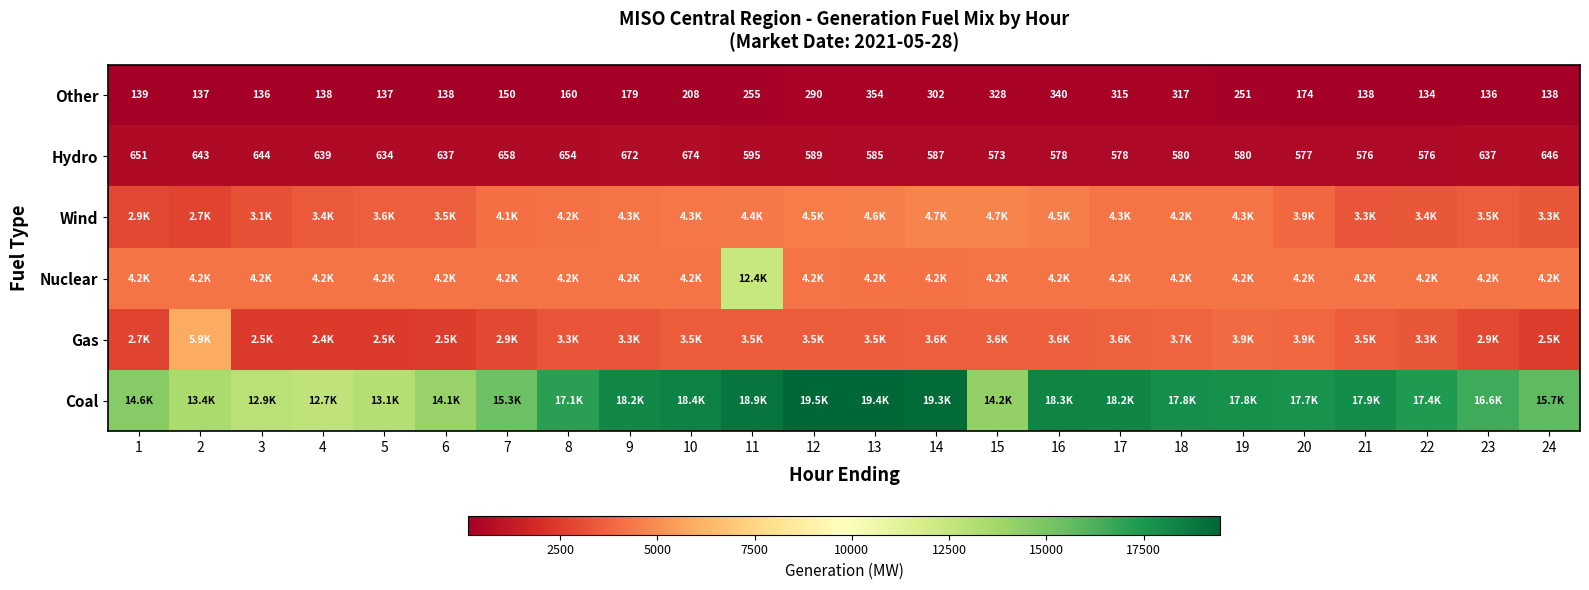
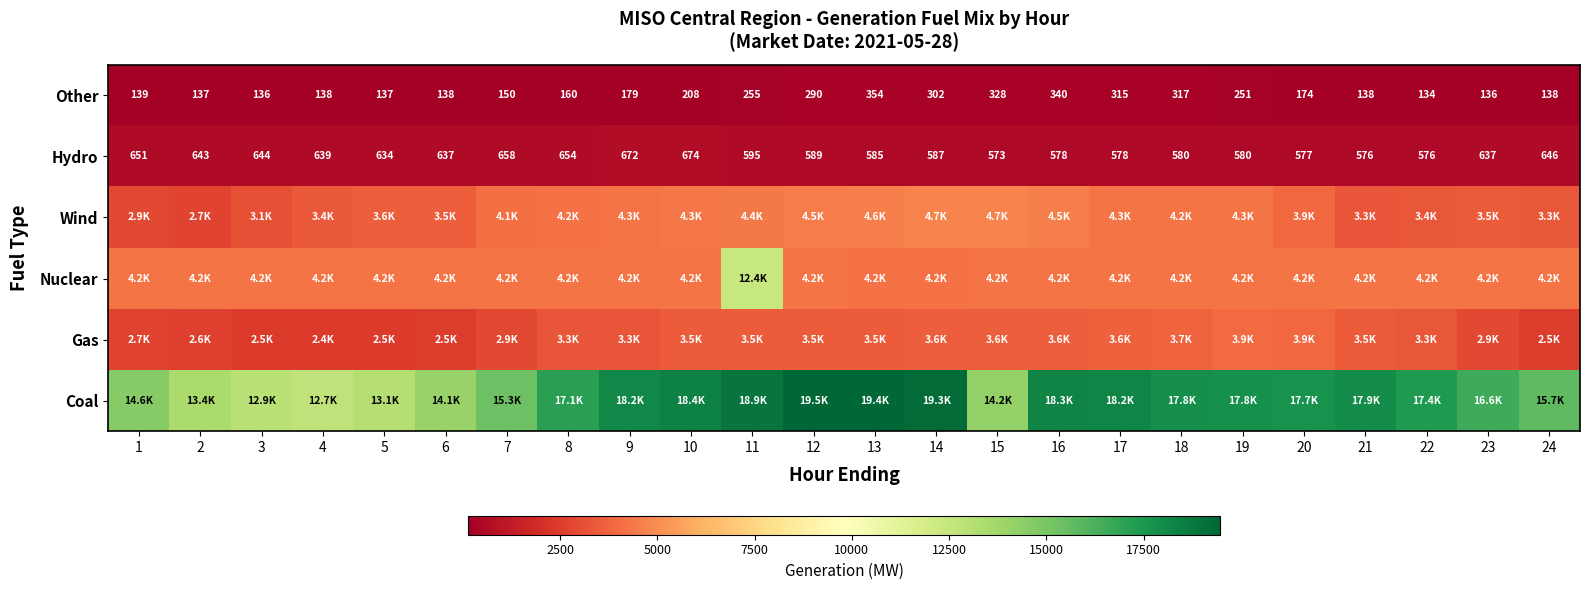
Gas, 2: 5.9K -> 2.6K
